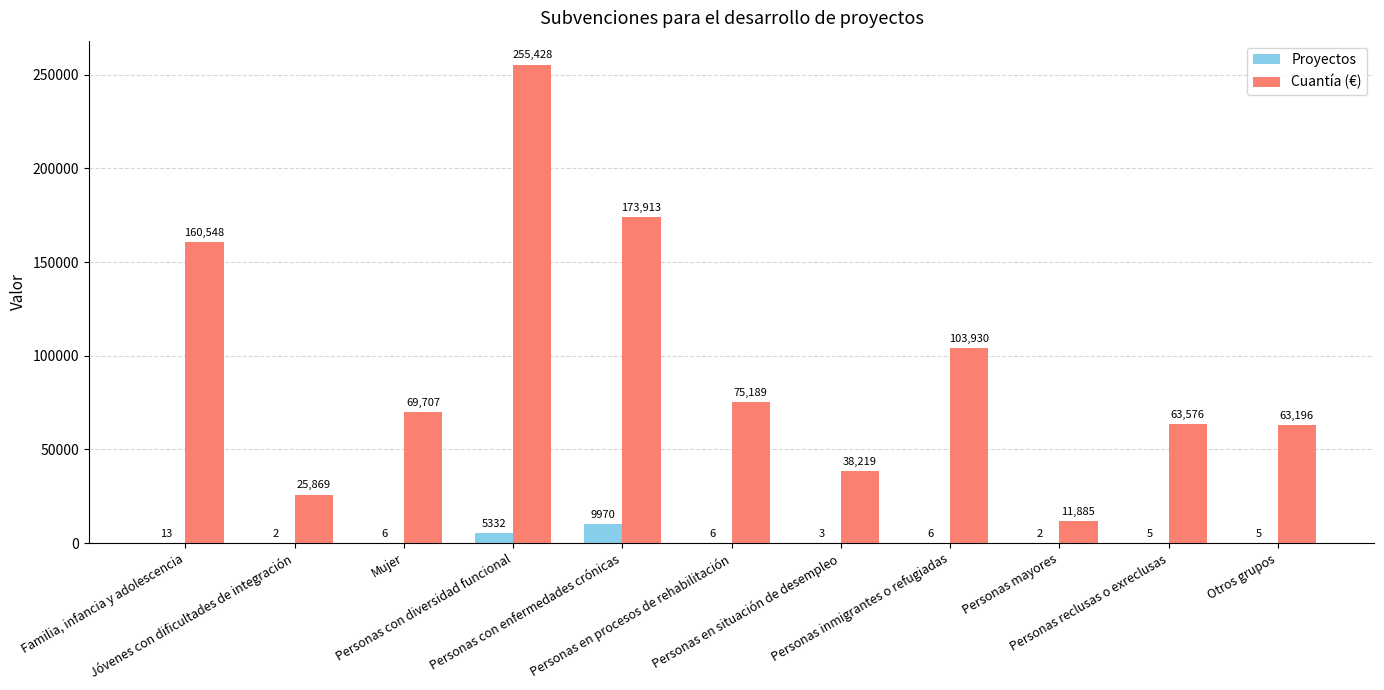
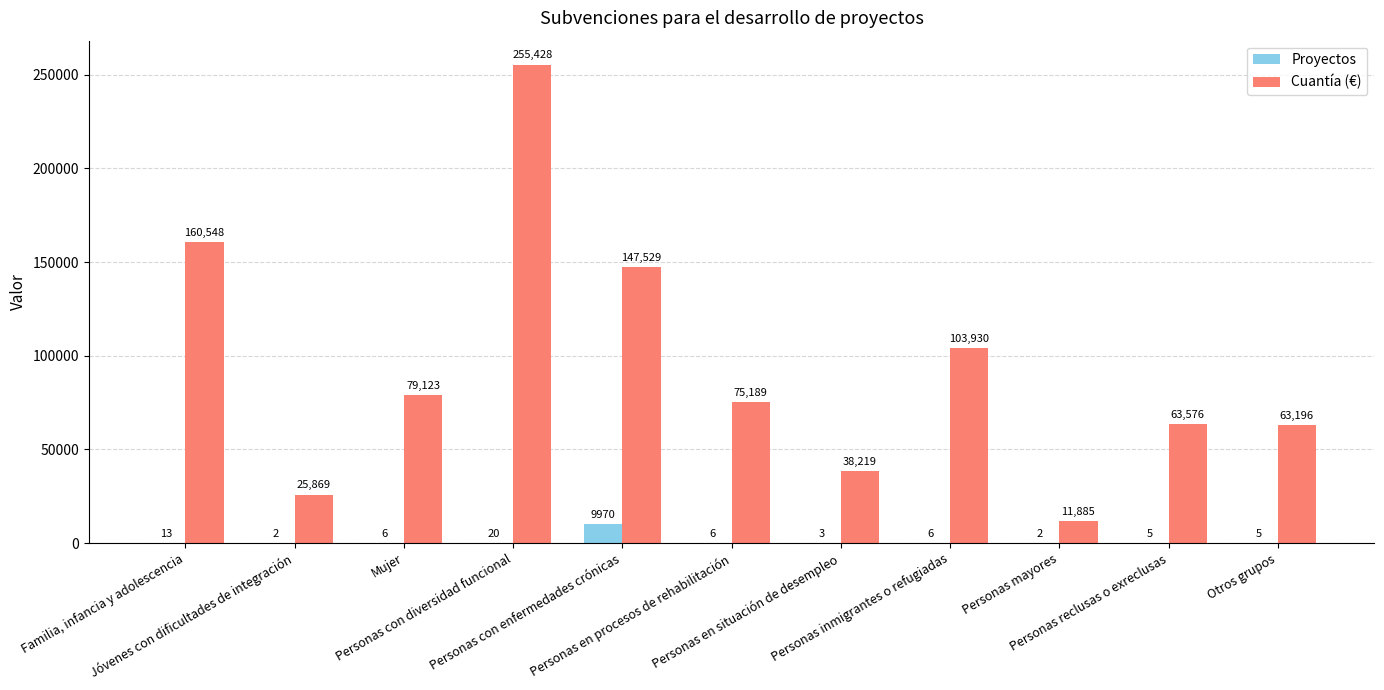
Cuantía (€), Mujer: 69,707 -> 79,123
Proyectos, Personas con diversidad funcional: 5332 -> 20
Cuantía (€), Personas con enfermedades crónicas: 173,913 -> 147,529
